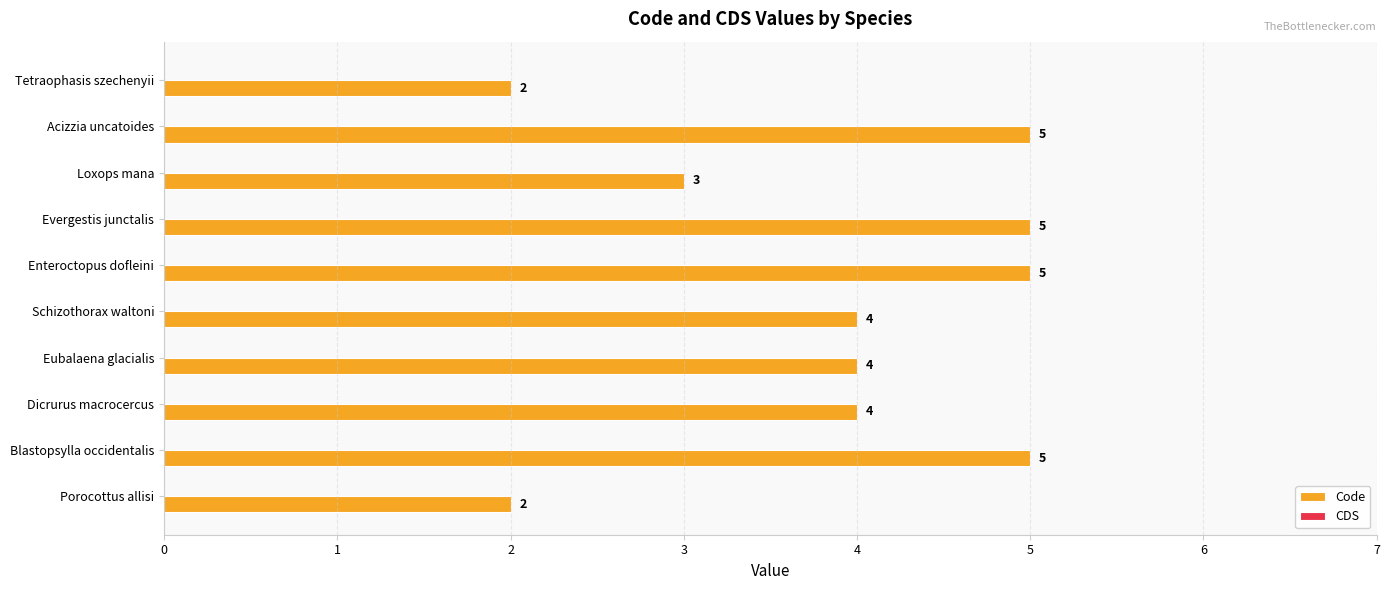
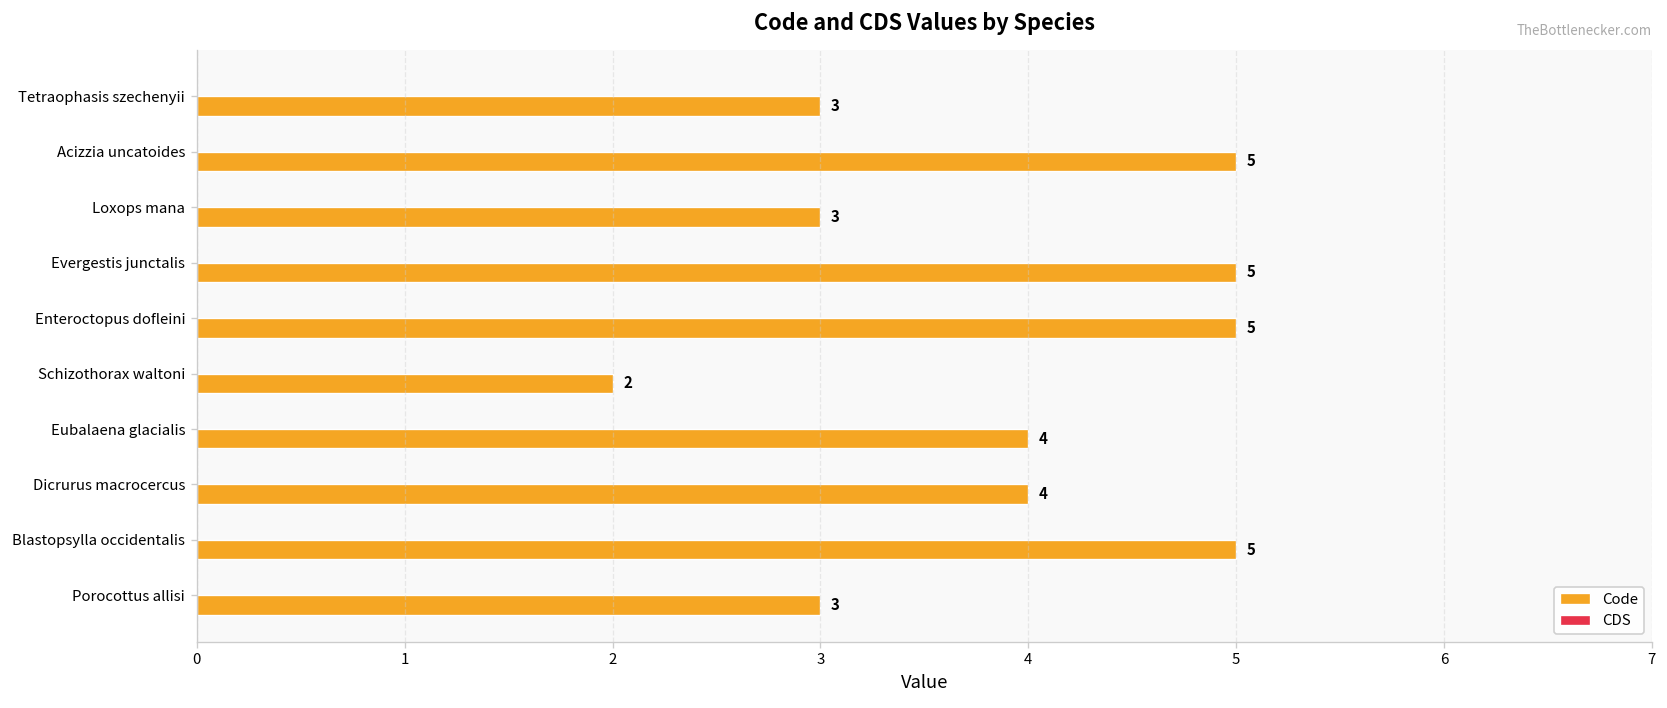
Code, Tetraophasis szechenyii: 2 -> 3
Code, Schizothorax waltoni: 4 -> 2
Code, Porocottus allisi: 2 -> 3
